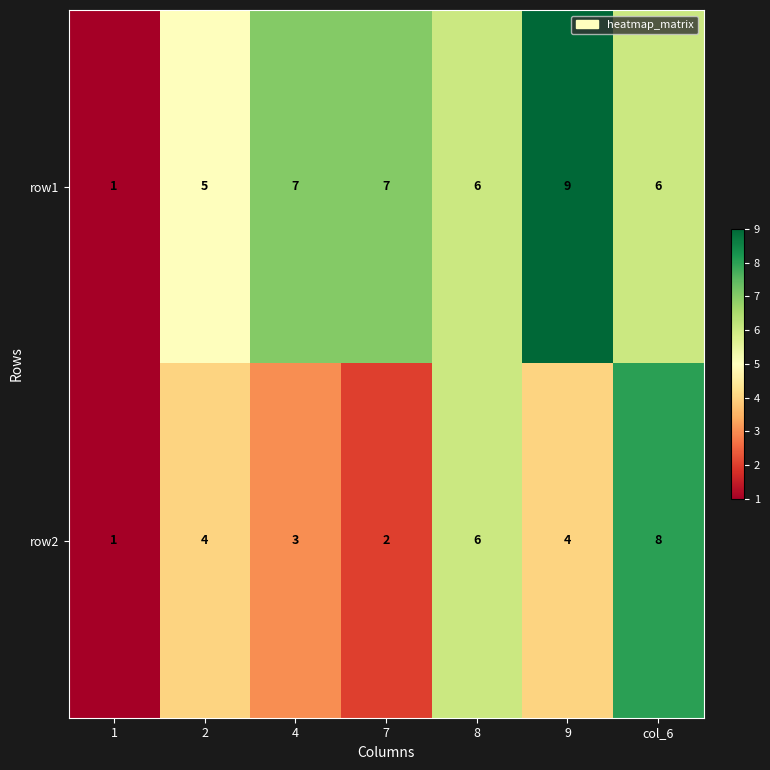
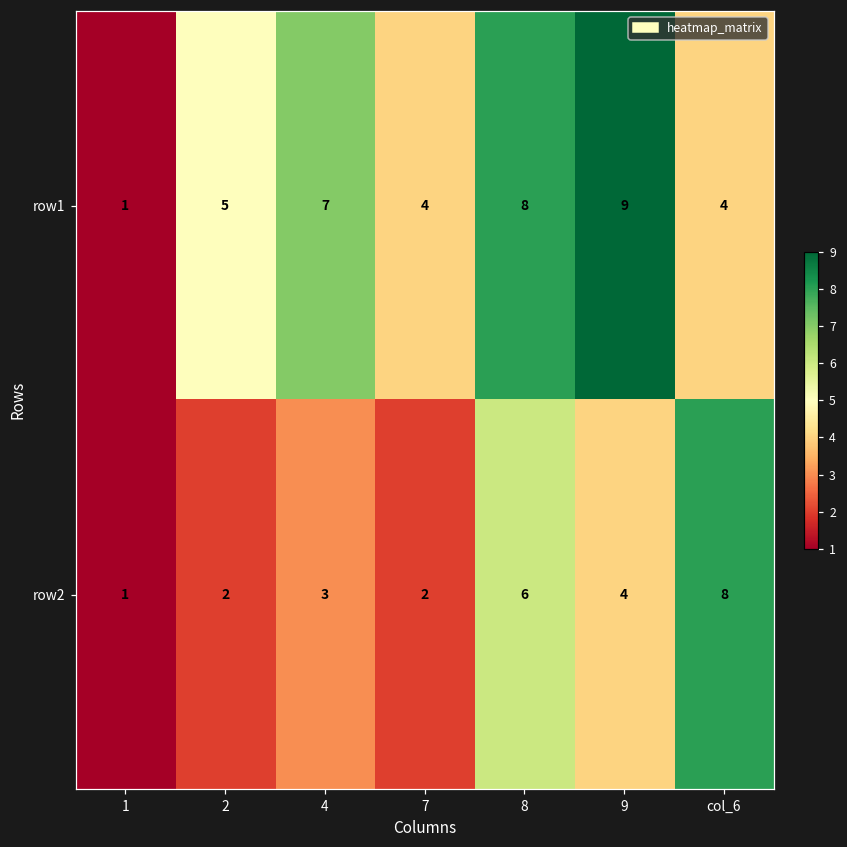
row1, 7: 7 -> 4
row1, 8: 6 -> 8
row1, col_6: 6 -> 4
row2, 2: 4 -> 2
